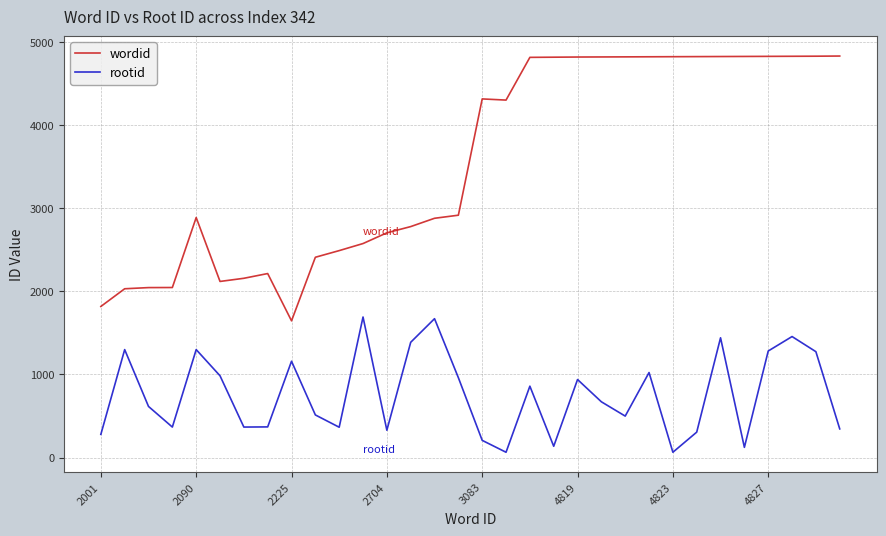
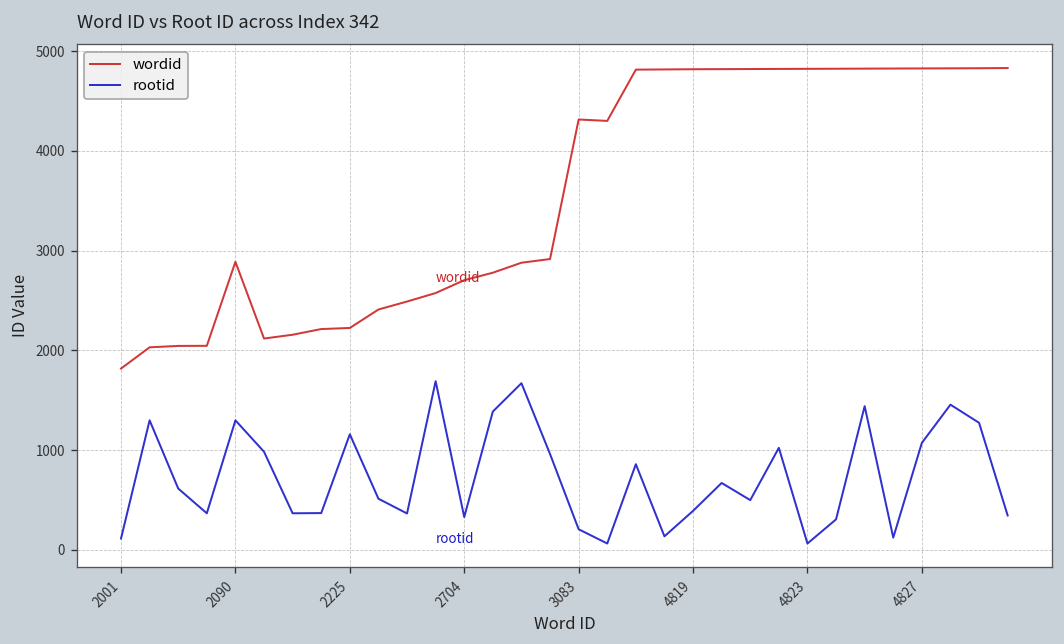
rootid, 2001: 300 -> 100
wordid, 2225: 1600 -> 2200
rootid, 4819: 900 -> 400
rootid, 4827: 1300 -> 1100
